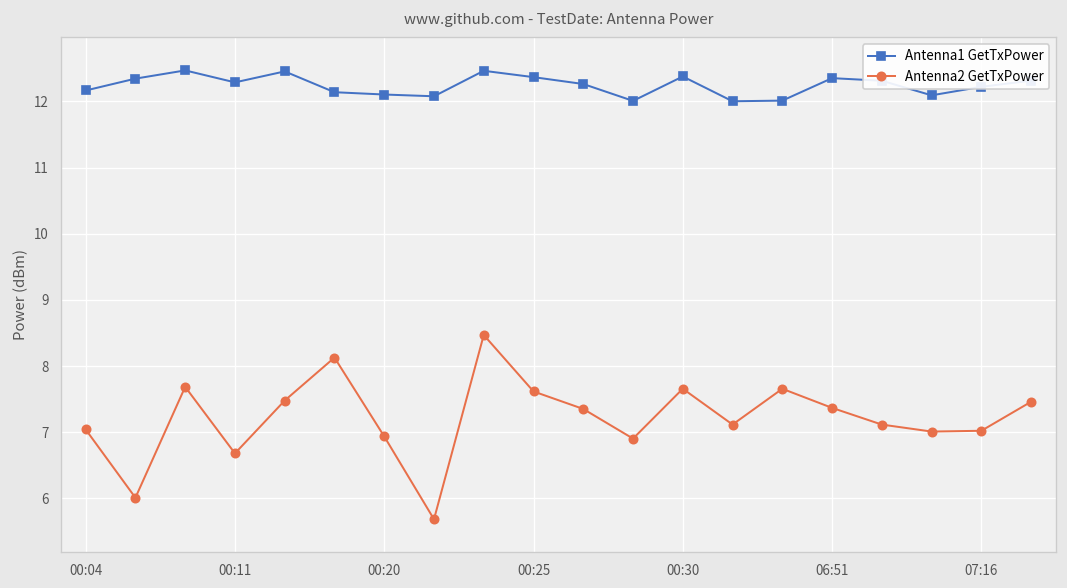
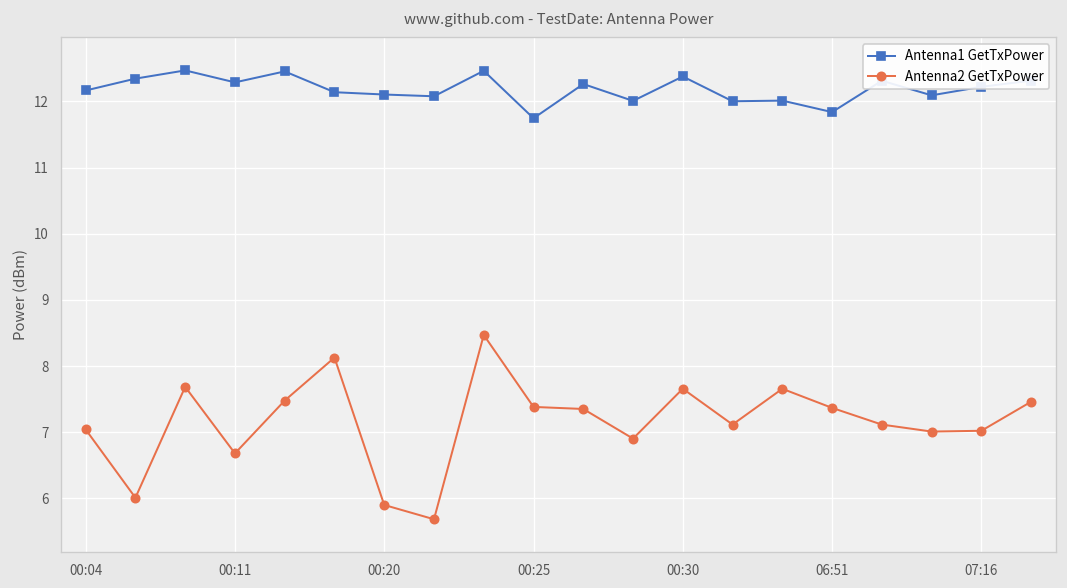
Antenna2 GetTxPower, 00:20: 6.9 -> 5.9
Antenna1 GetTxPower, 00:25: 12.4 -> 11.7
Antenna2 GetTxPower, 00:25: 7.6 -> 7.4
Antenna1 GetTxPower, 06:51: 12.4 -> 11.8
